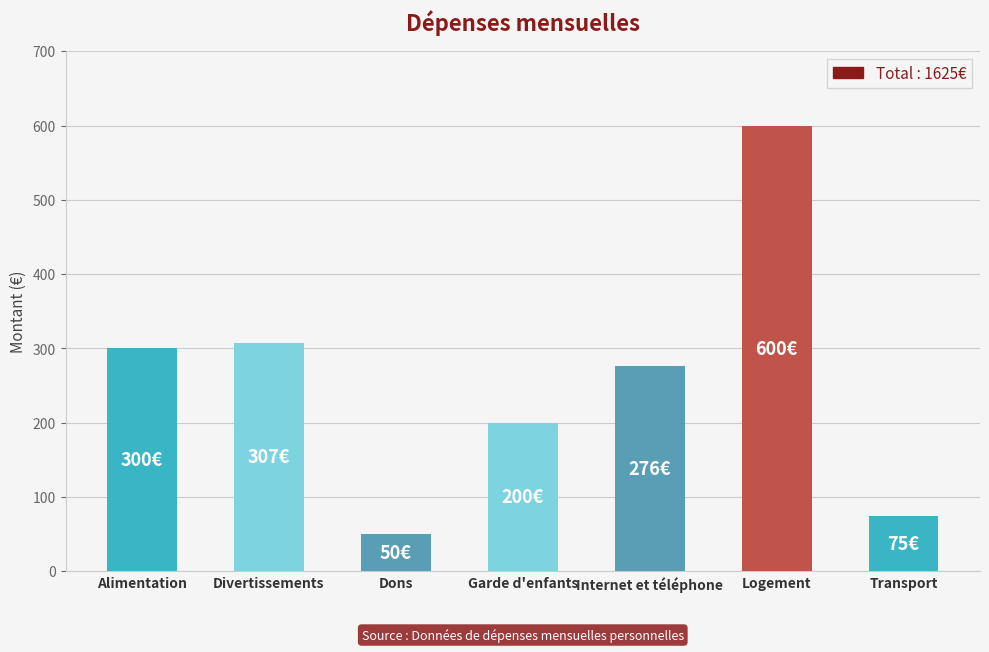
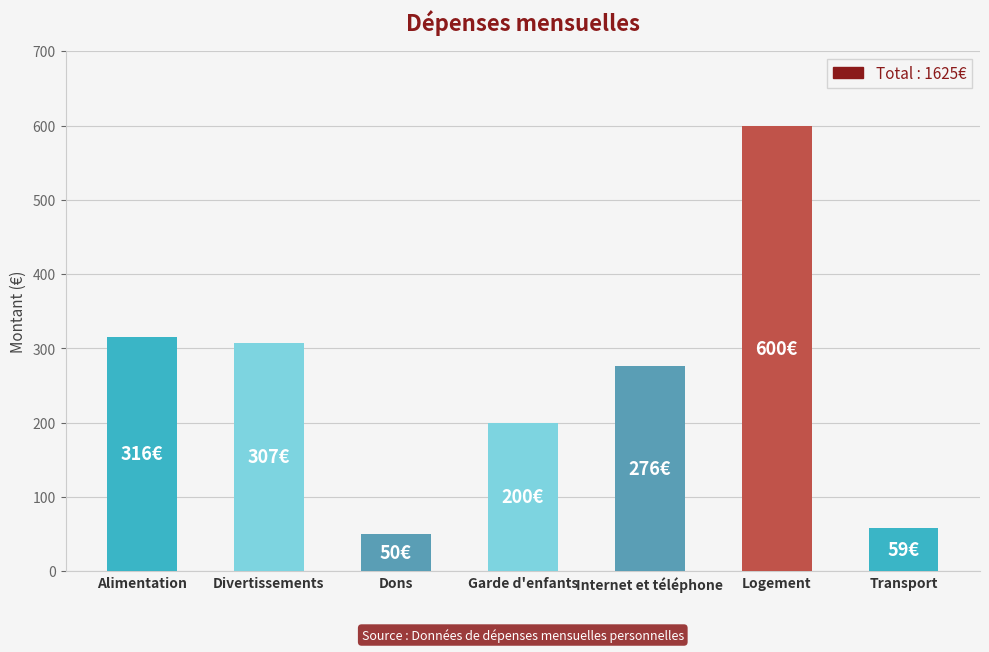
Alimentation: 300€ -> 316€
Transport: 75€ -> 59€
